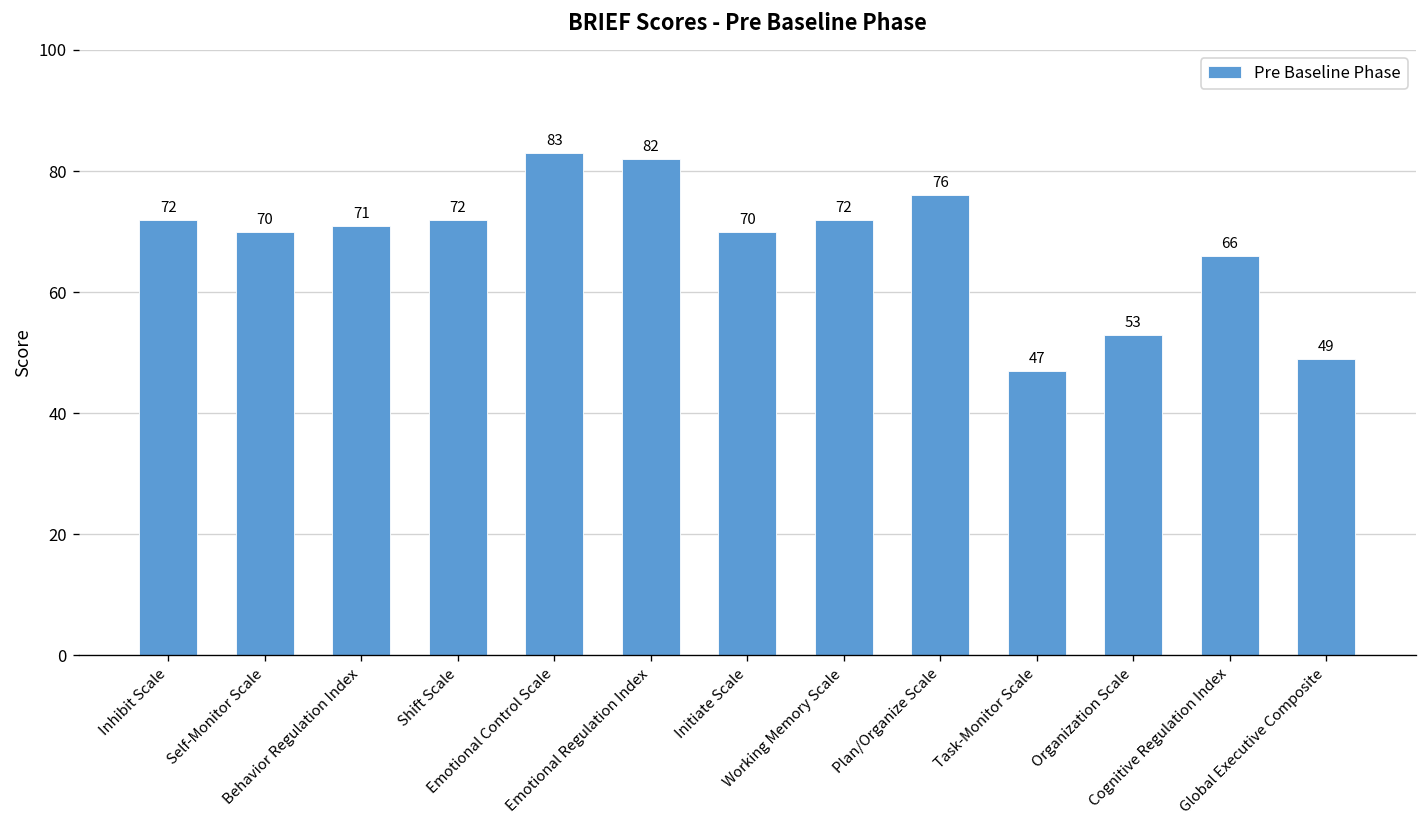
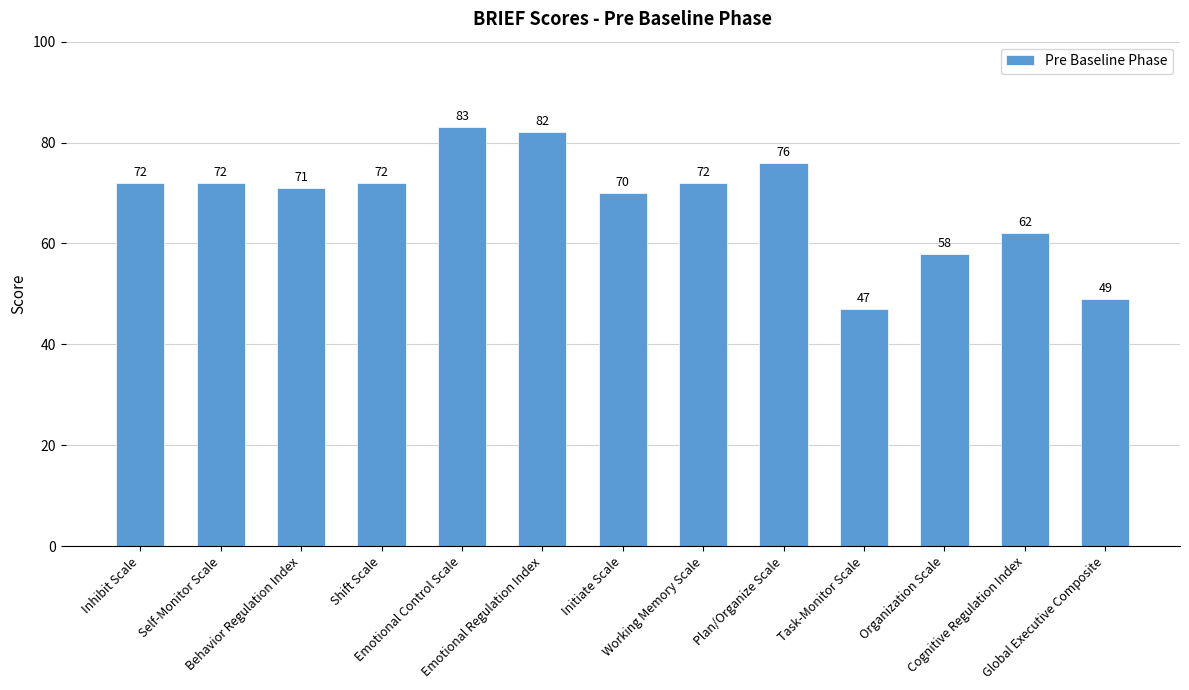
Self-Monitor Scale: 70 -> 72
Organization Scale: 53 -> 58
Cognitive Regulation Index: 66 -> 62
